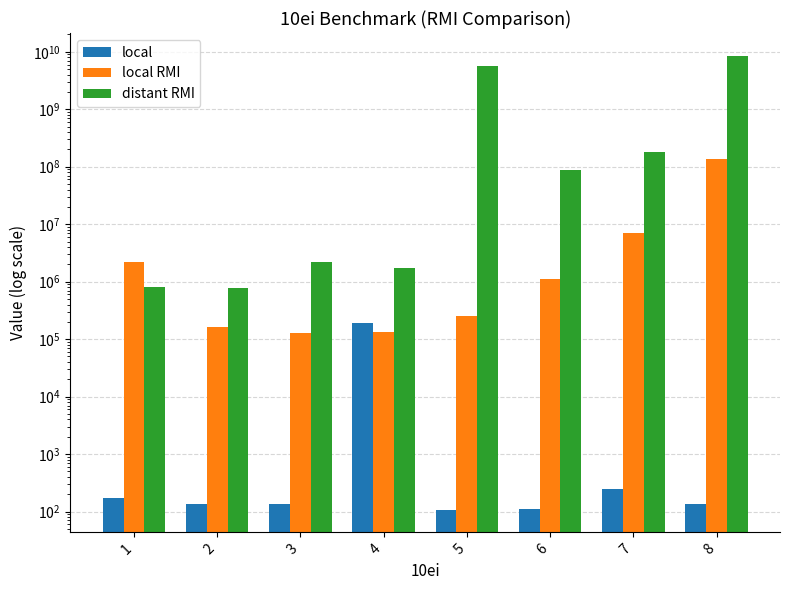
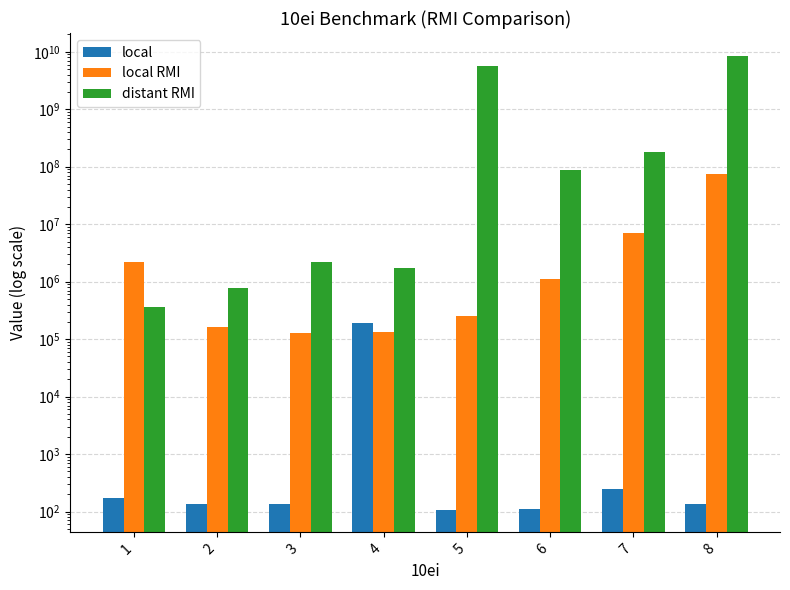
distant RMI, 1: 800000 -> 400000
local RMI, 8: 140000000 -> 70000000
